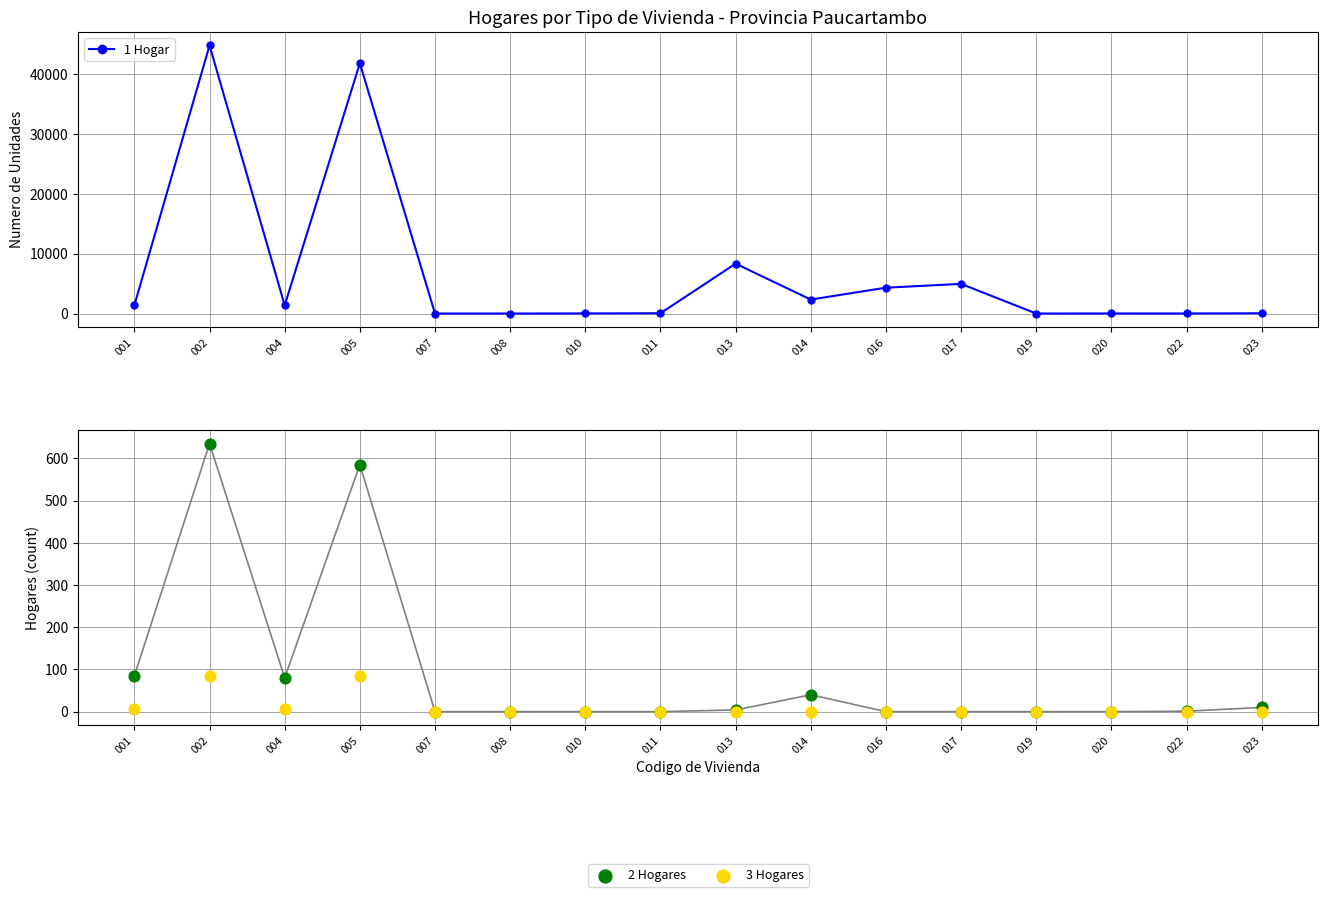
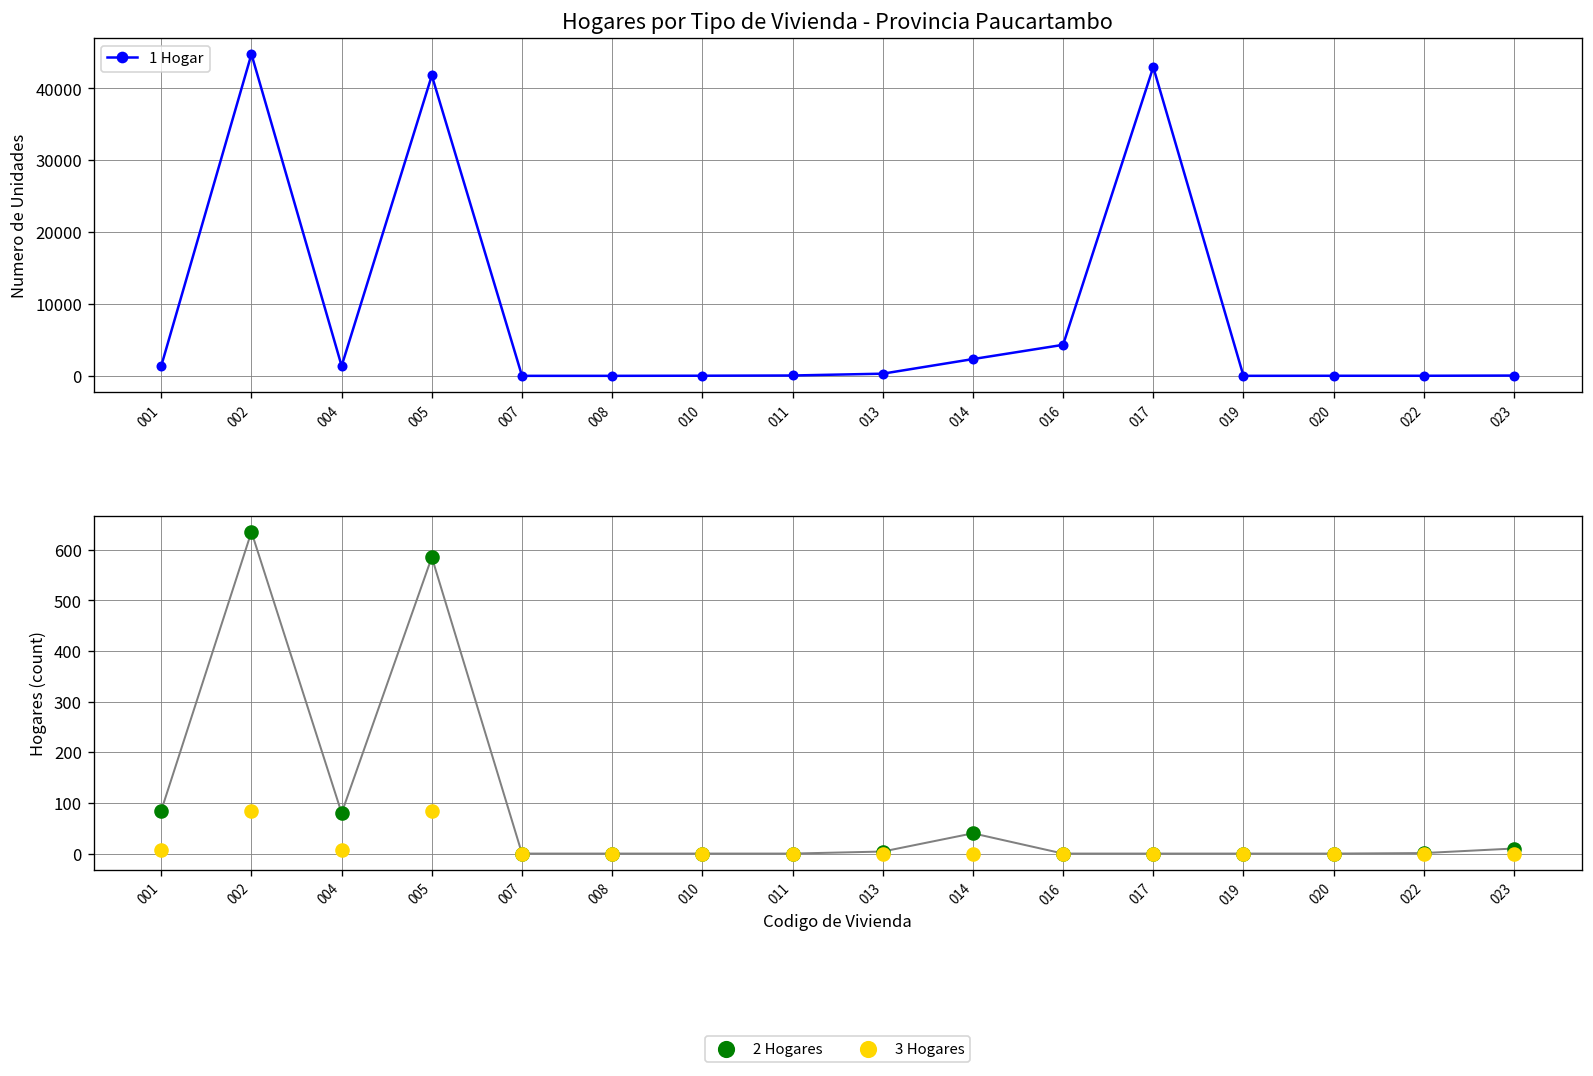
Hogares por Tipo de Vivienda - Provincia Paucartambo, 013: 8000 -> 0
Hogares por Tipo de Vivienda - Provincia Paucartambo, 017: 5000 -> 43000
